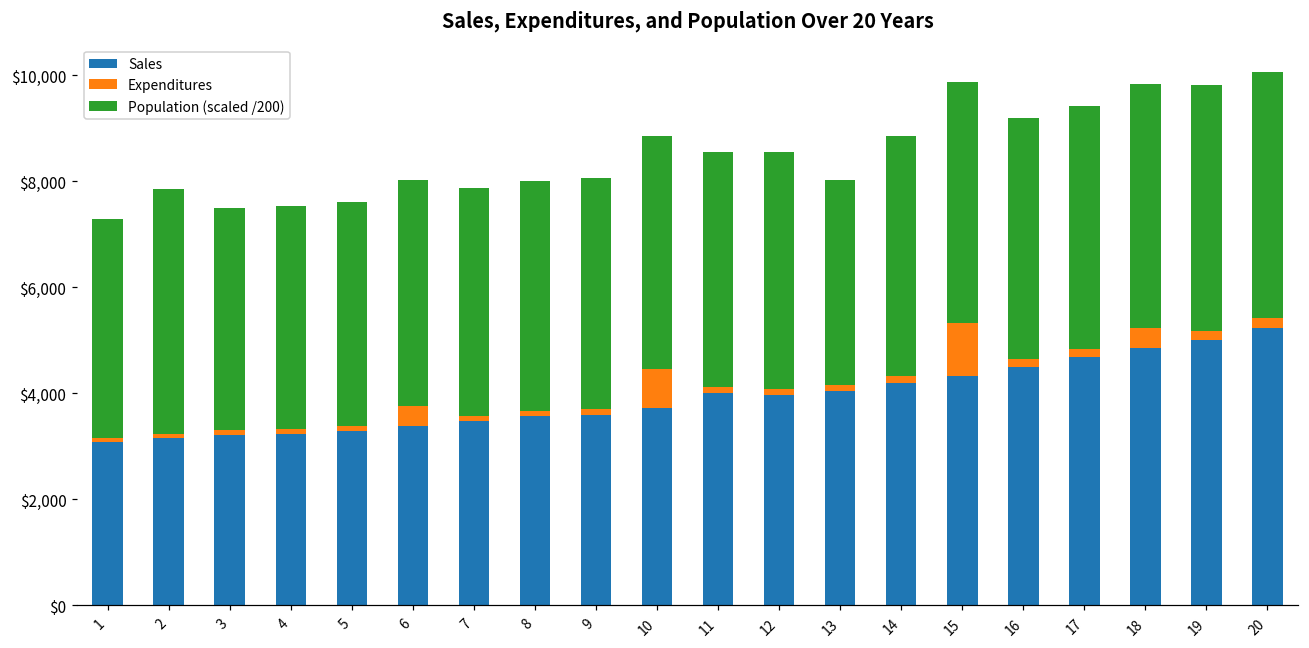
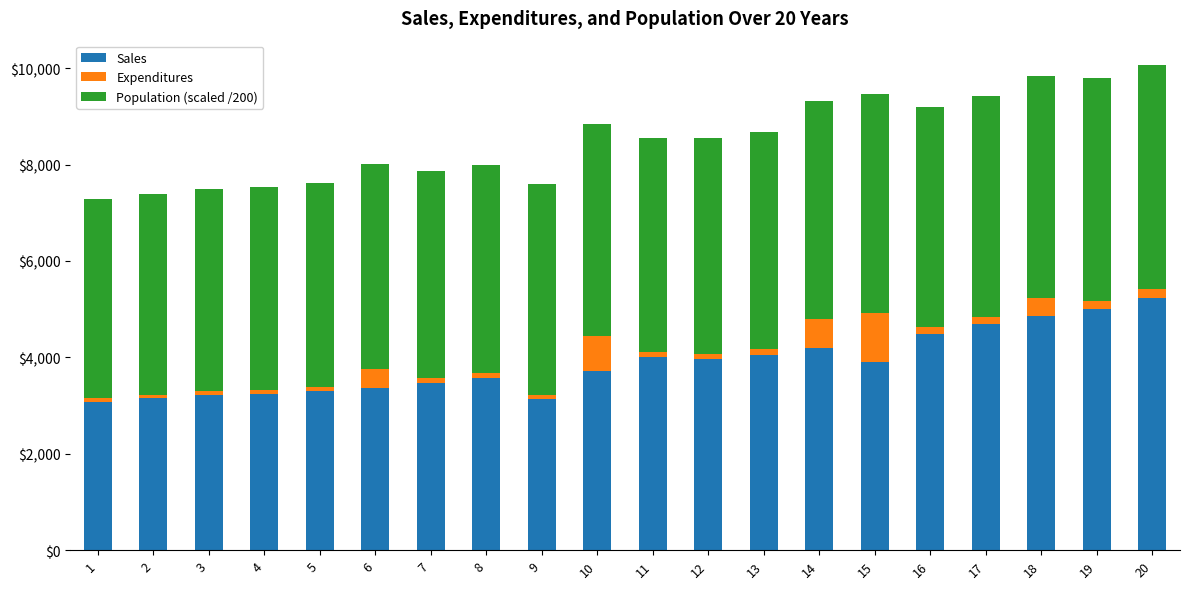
Population (scaled /200), 2: $4,600 -> $4,200
Sales, 9: $3,600 -> $3,100
Population (scaled /200), 13: $3,900 -> $4,500
Expenditures, 14: $100 -> $600
Sales, 15: $4,300 -> $3,900
